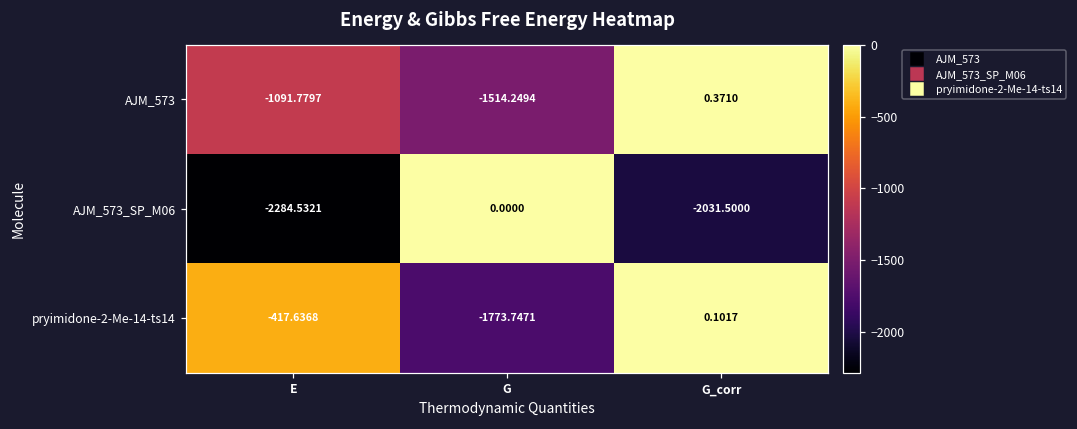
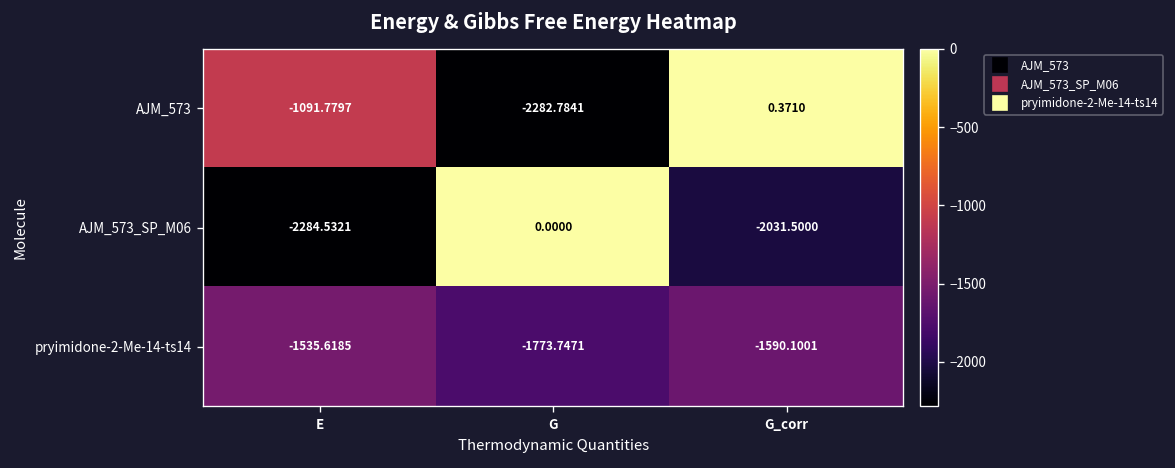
AJM_573, G: -1514.2494 -> -2282.7841
pryimidone-2-Me-14-ts14, E: -417.6368 -> -1535.6185
pryimidone-2-Me-14-ts14, G_corr: 0.1017 -> -1590.1001
